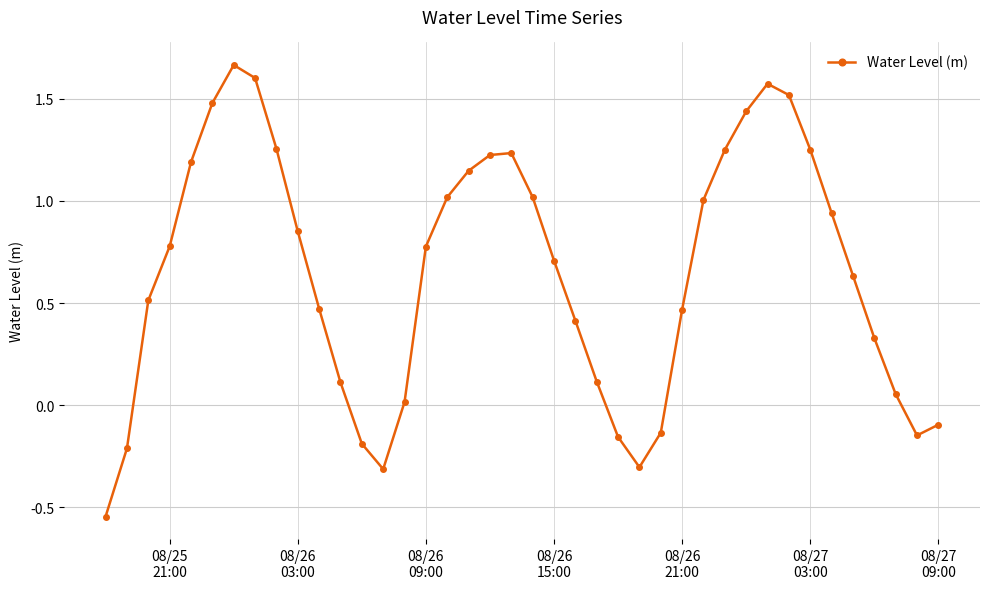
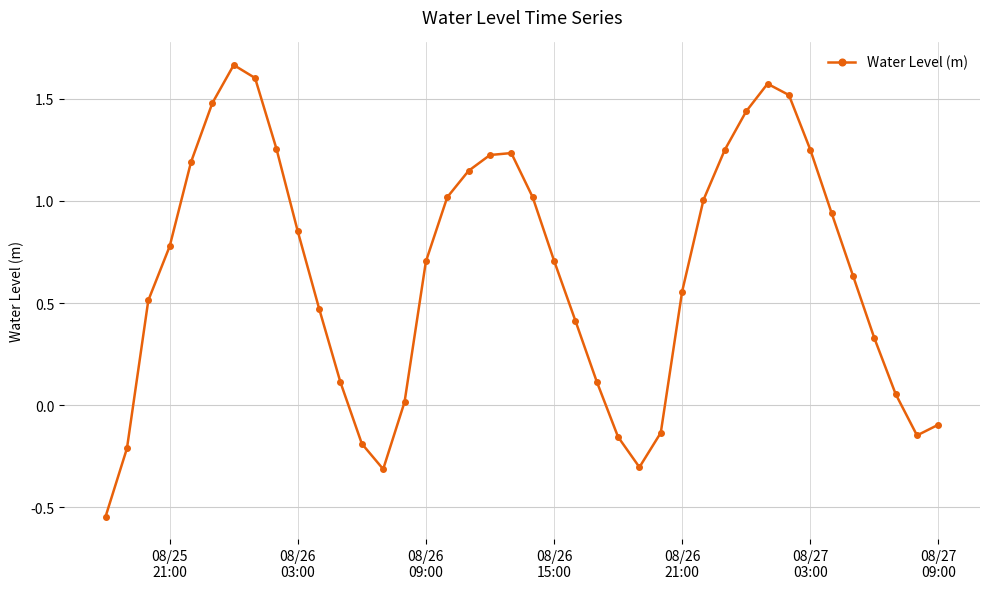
08/26 09:00: 0.78 -> 0.70
08/26 21:00: 0.47 -> 0.56
